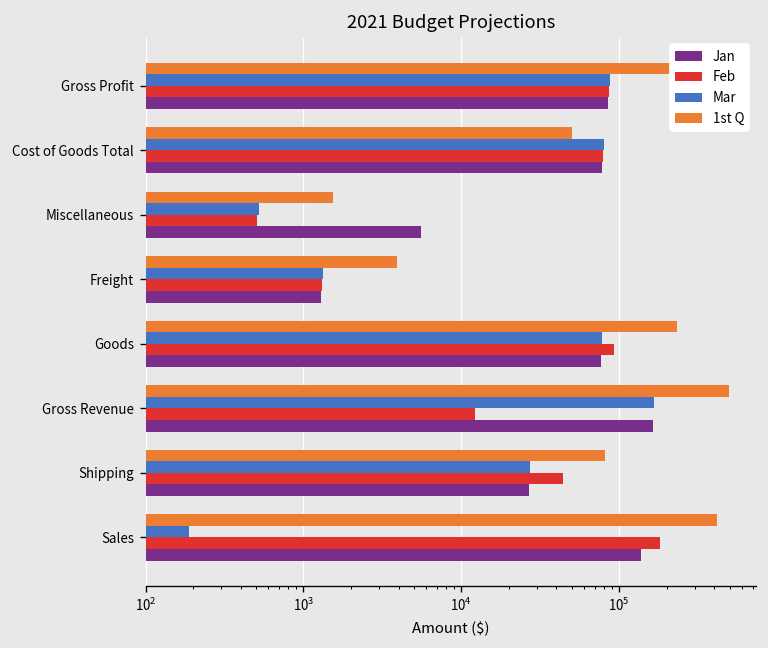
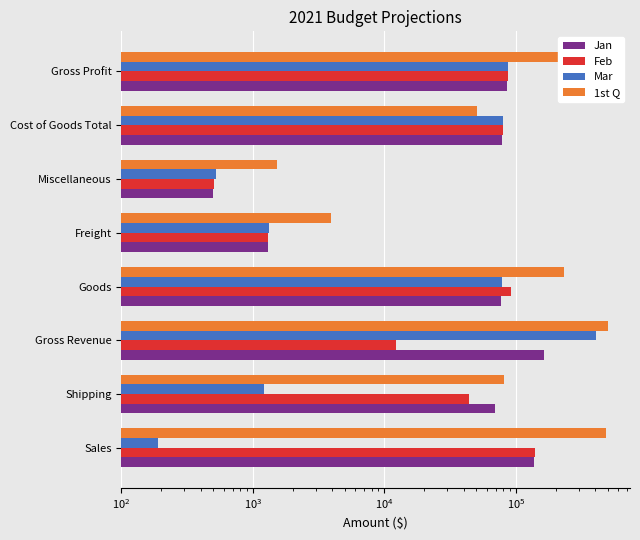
Jan, Miscellaneous: 5600 -> 500
Mar, Gross Revenue: 170000 -> 410000
Mar, Shipping: 27000 -> 1200
Jan, Shipping: 27000 -> 70000
1st Q, Sales: 420000 -> 480000
Feb, Sales: 180000 -> 140000
